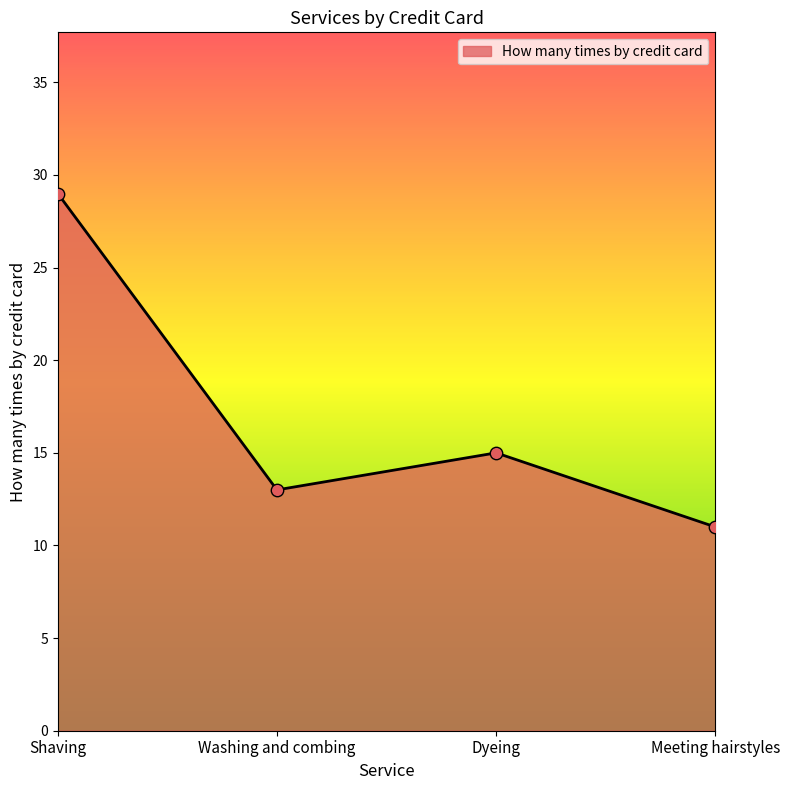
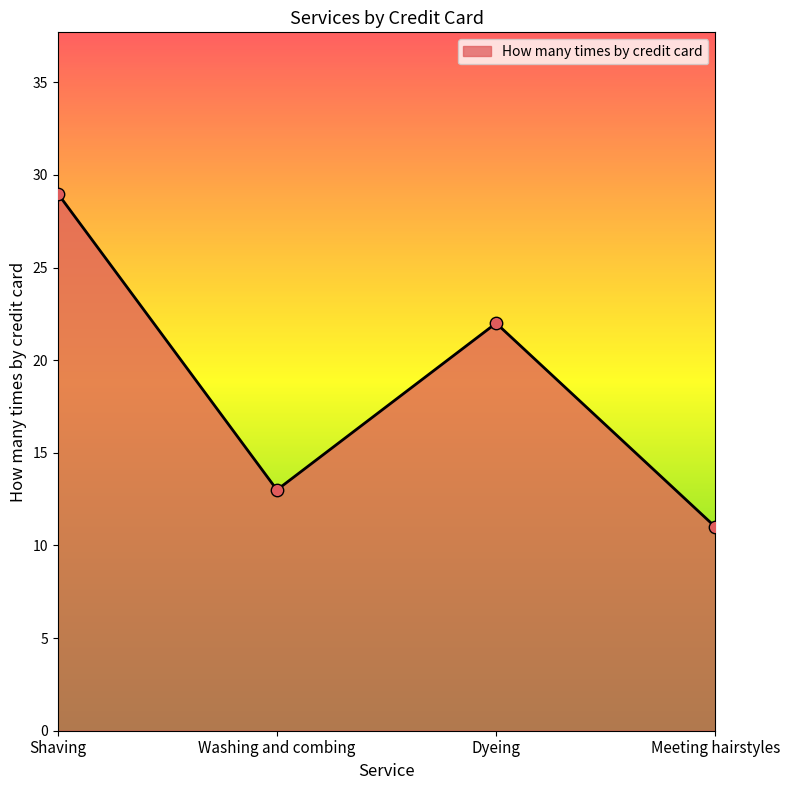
Dyeing: 15 -> 22
